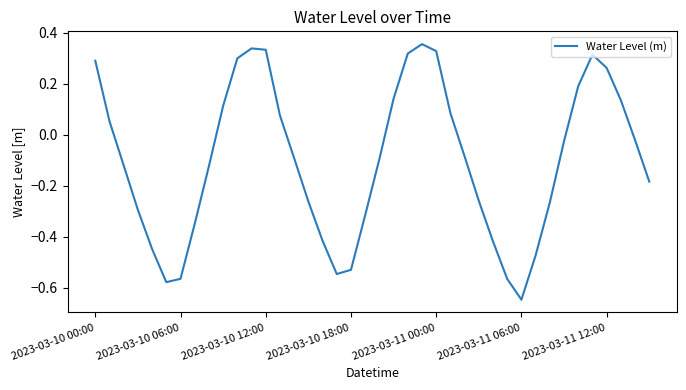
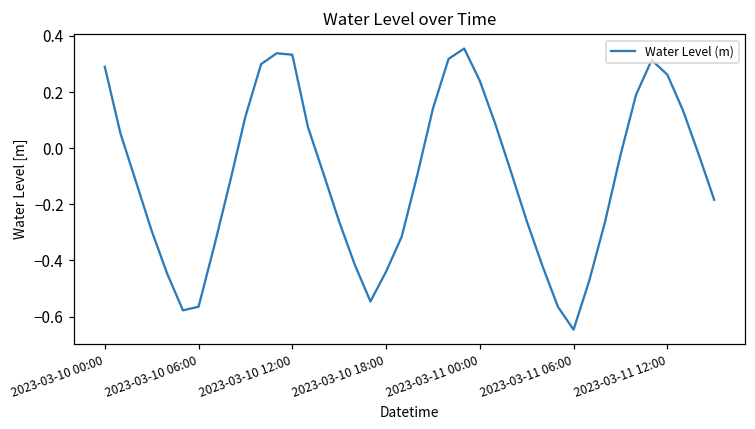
2023-03-10 18:00: -0.53 -> -0.44
2023-03-11 00:00: 0.33 -> 0.24
